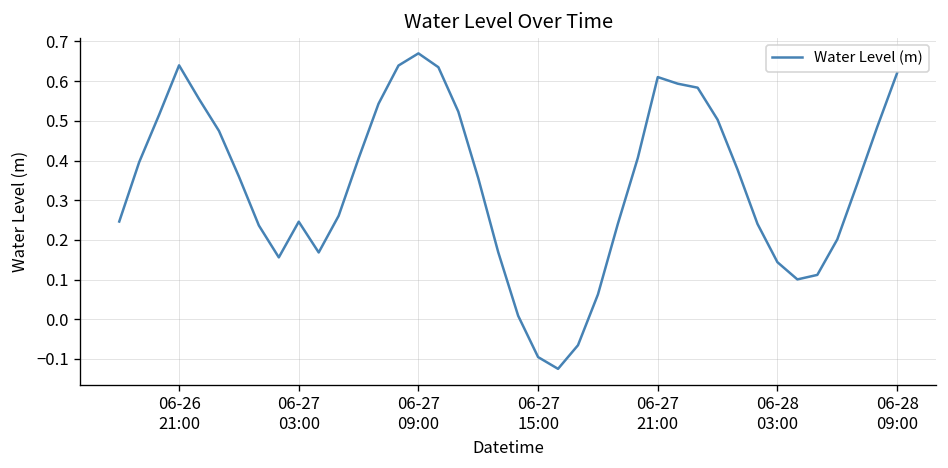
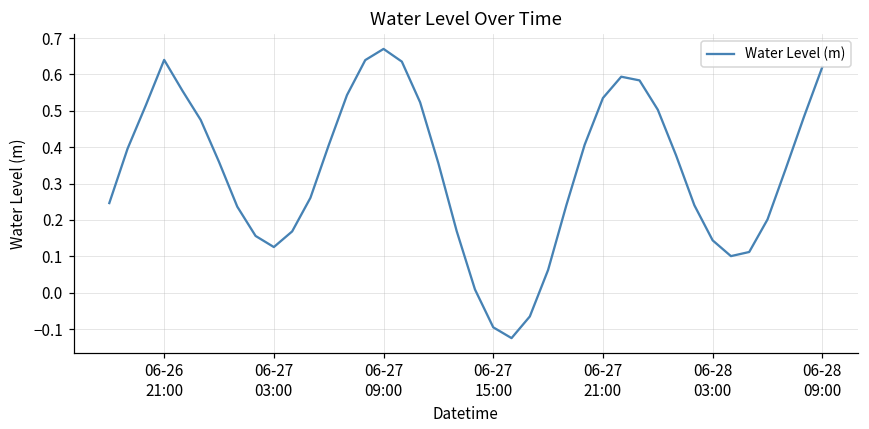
06-27 03:00: 0.25 -> 0.13
06-27 21:00: 0.61 -> 0.54
